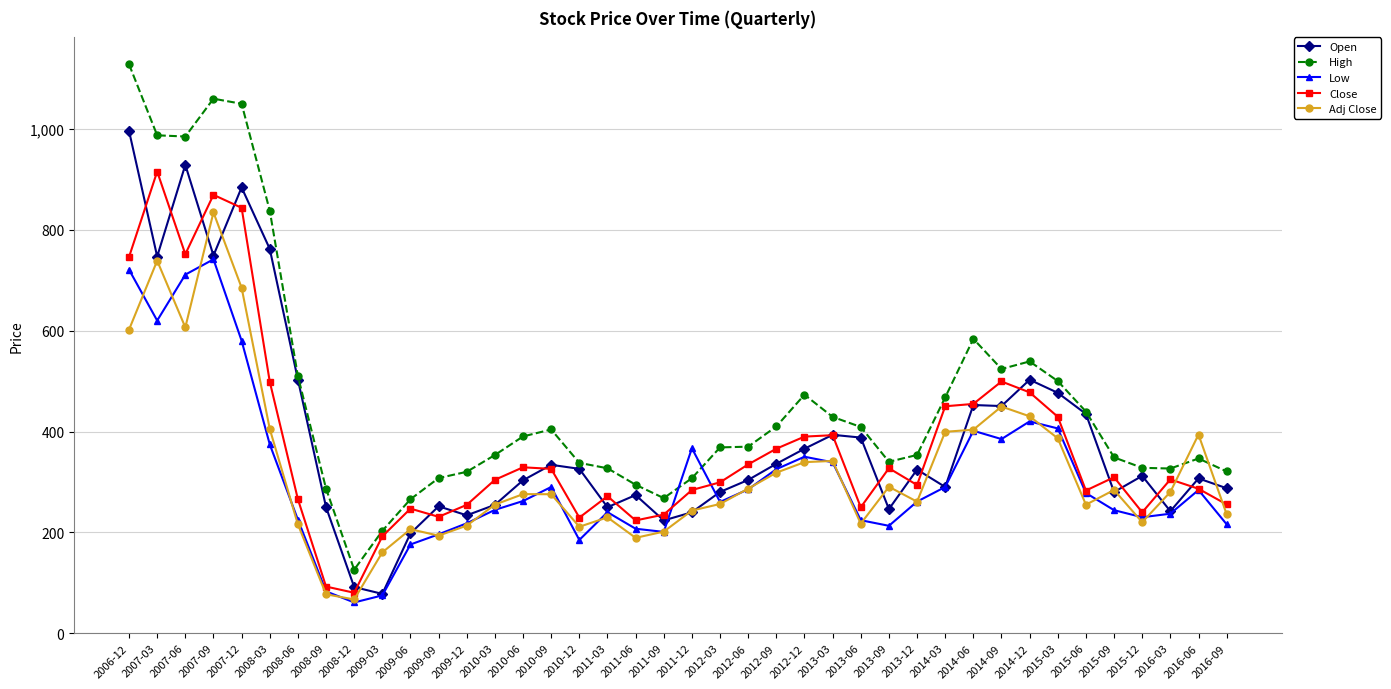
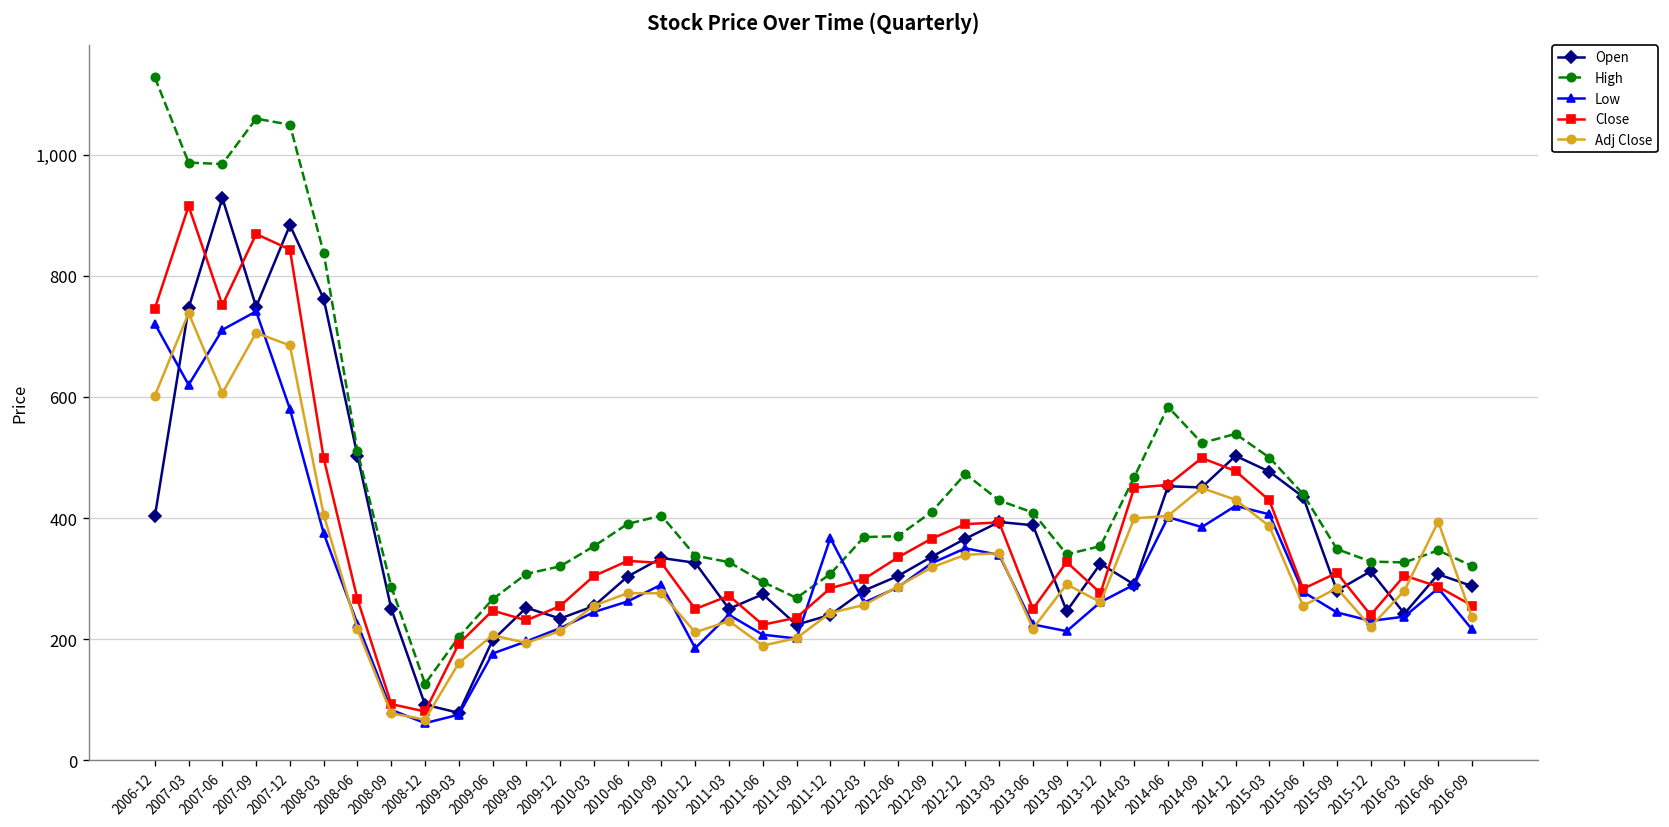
Open, 2006-12: 1,000 -> 400
Adj Close, 2007-09: 830 -> 710
Close, 2010-12: 230 -> 250
Close, 2013-12: 290 -> 280
